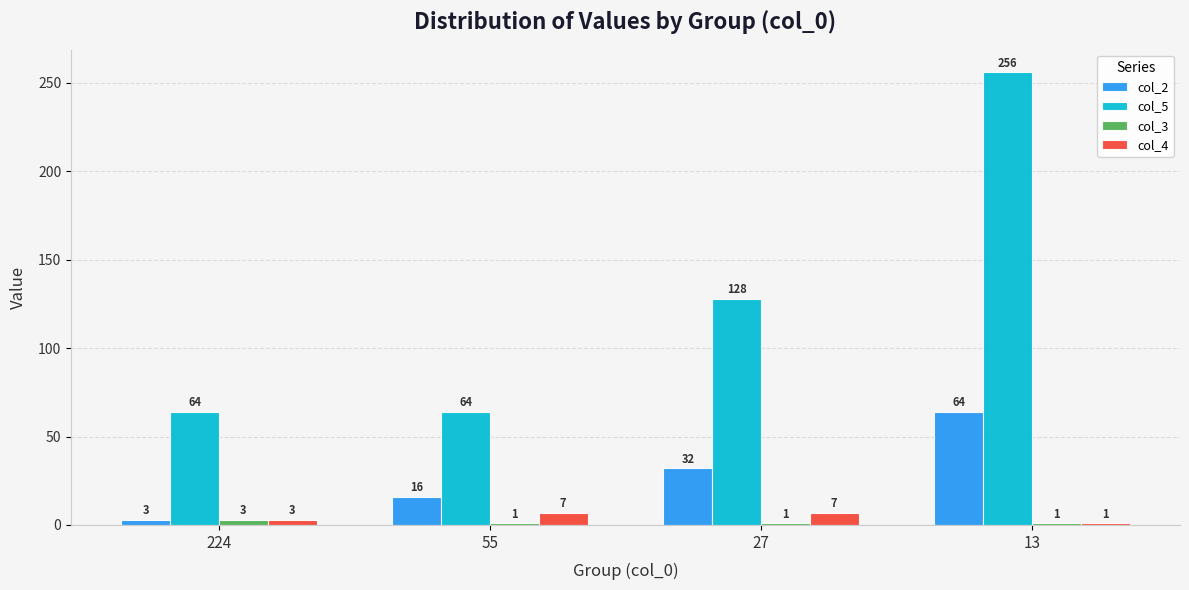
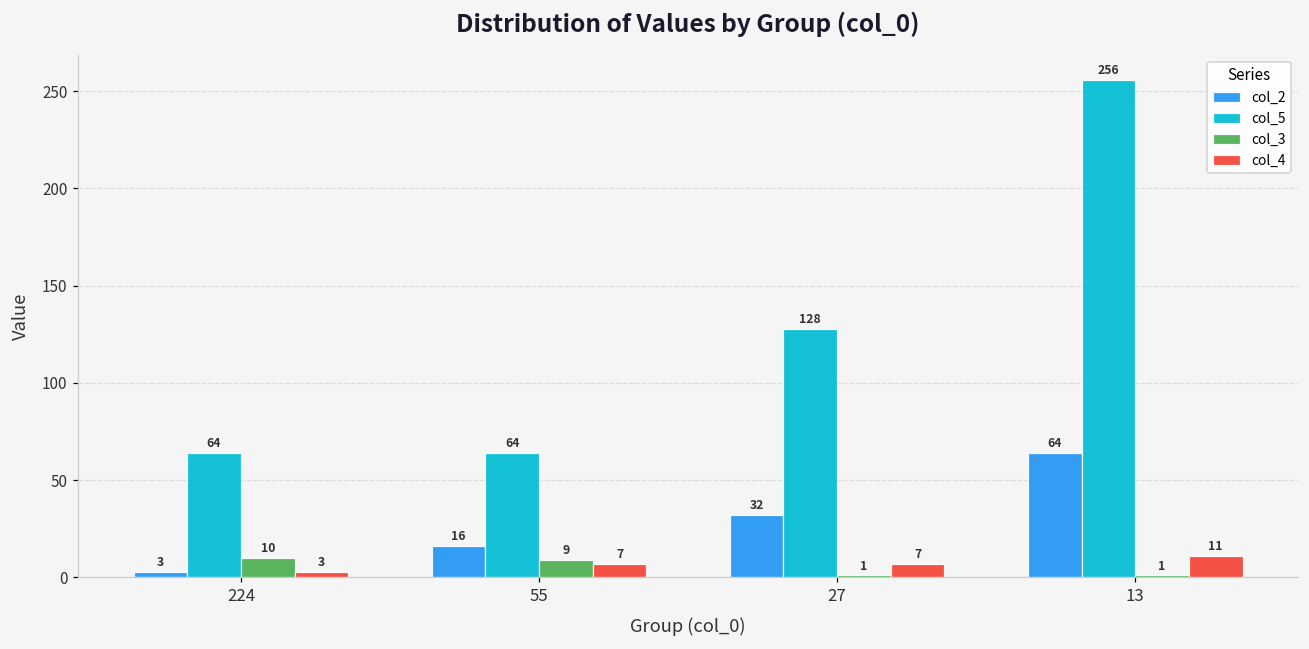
col_3, 224: 3 -> 10
col_3, 55: 1 -> 9
col_4, 13: 1 -> 11
